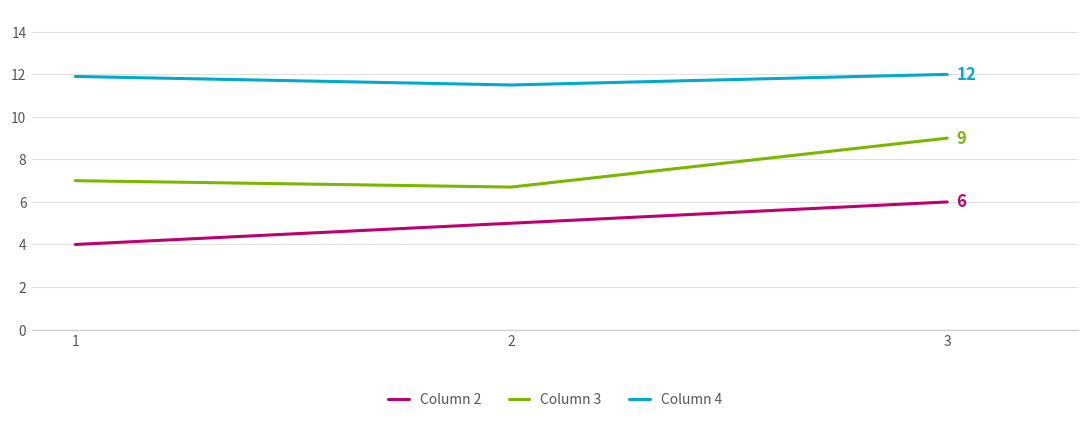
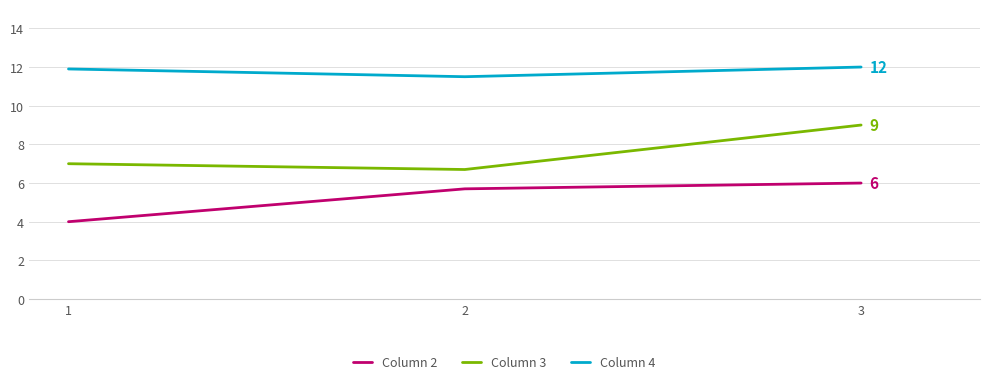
Column 2, 2: 5.0 -> 5.7
